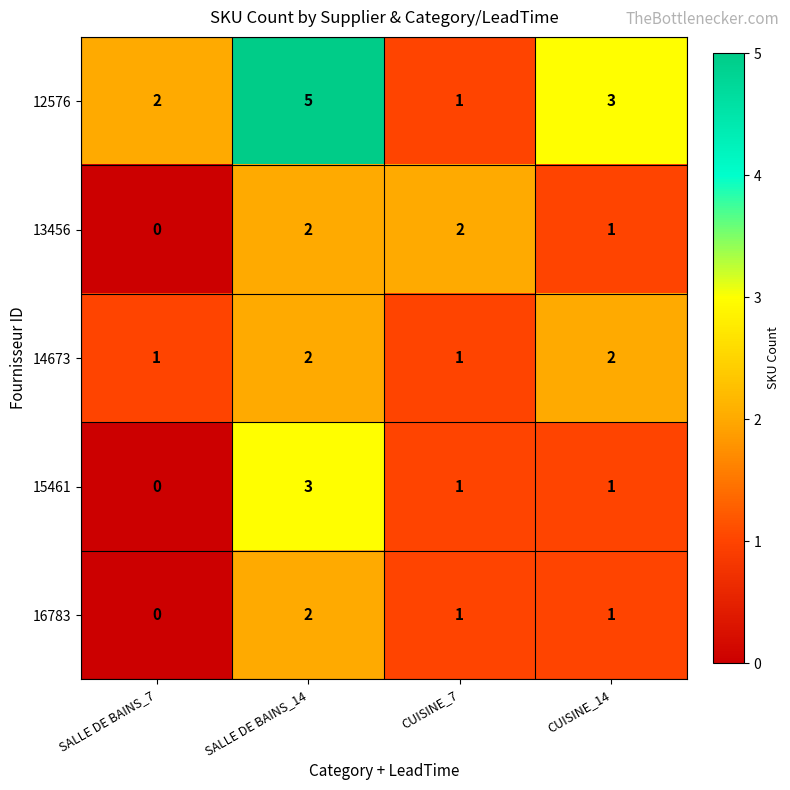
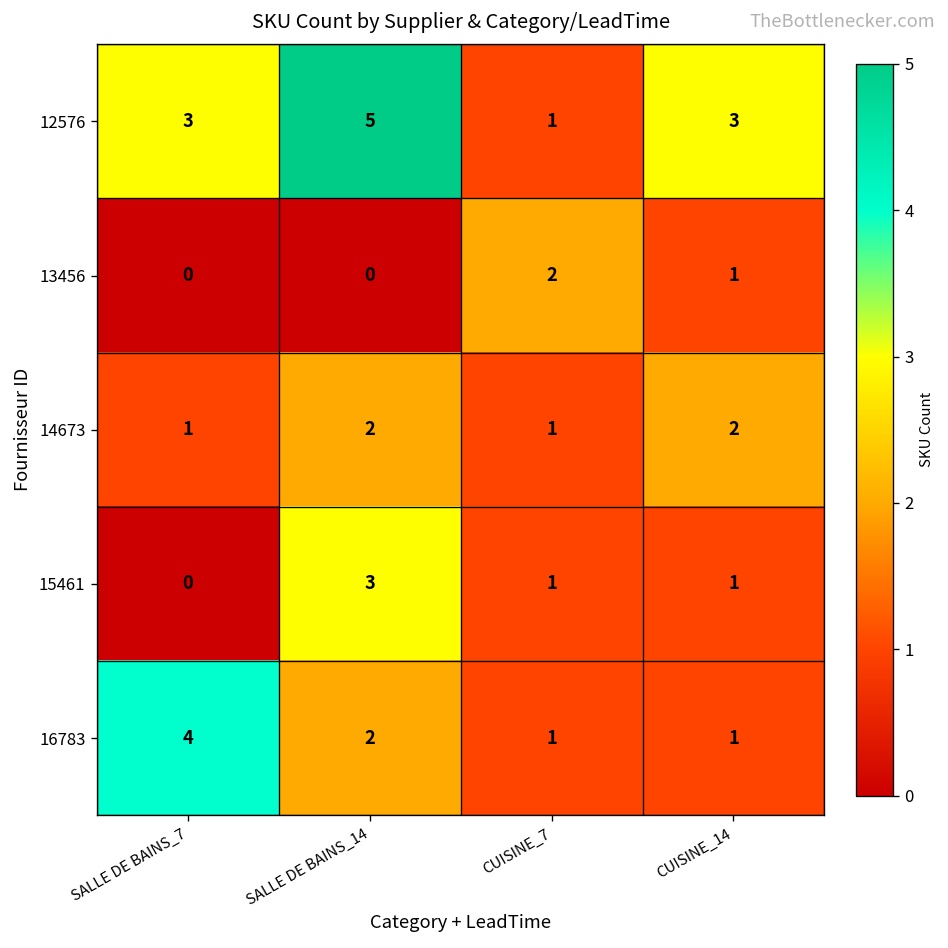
12576, SALLE DE BAINS_7: 2 -> 3
13456, SALLE DE BAINS_14: 2 -> 0
16783, SALLE DE BAINS_7: 0 -> 4
